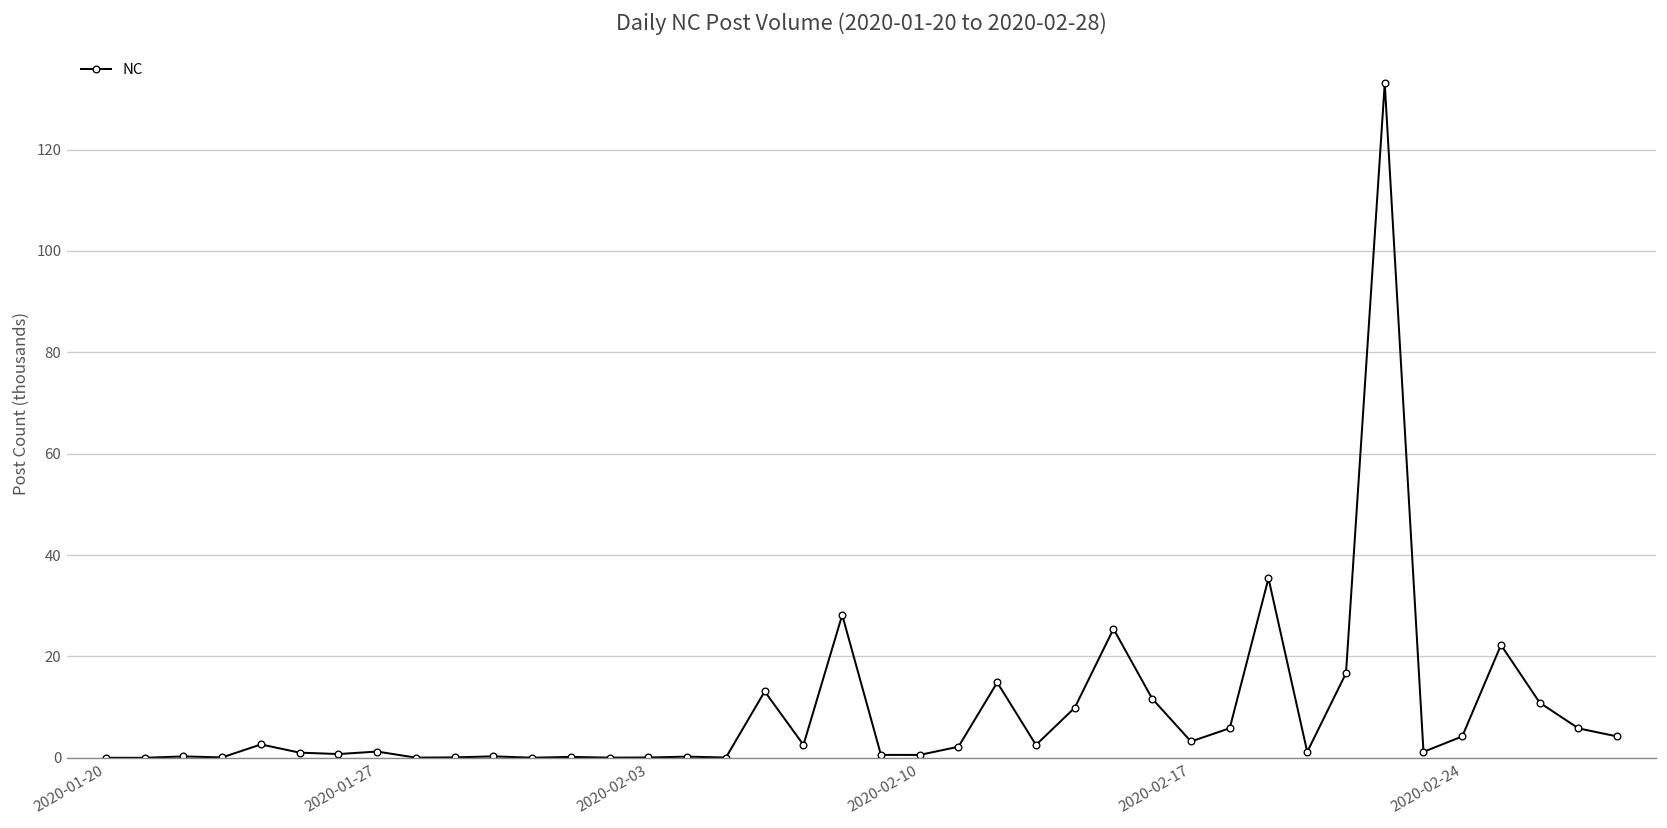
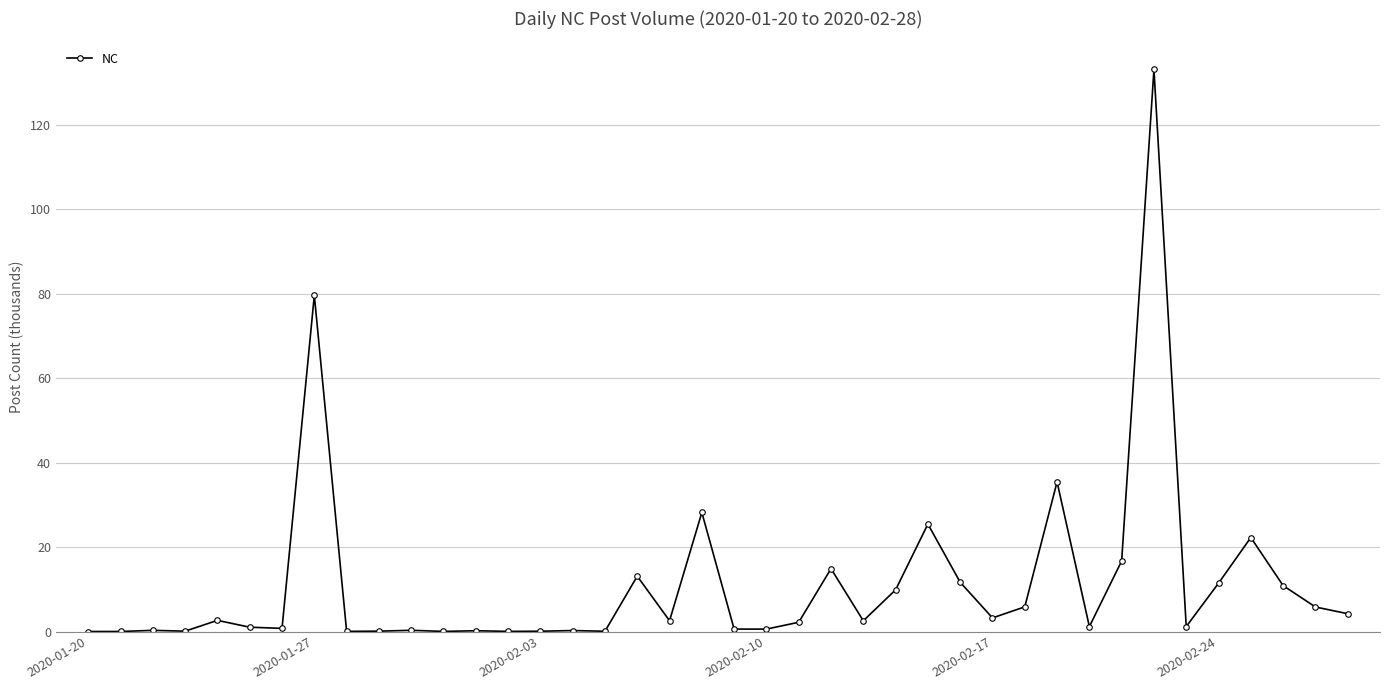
2020-01-27: 1 -> 80
2020-02-24: 4 -> 11
